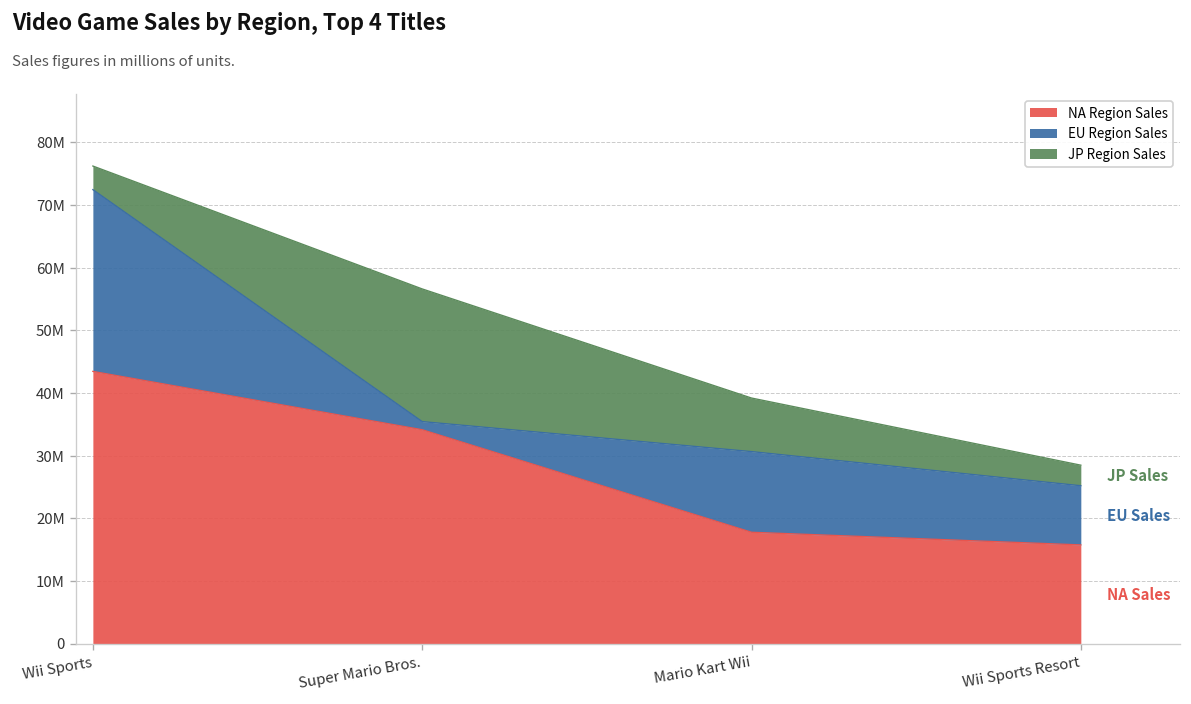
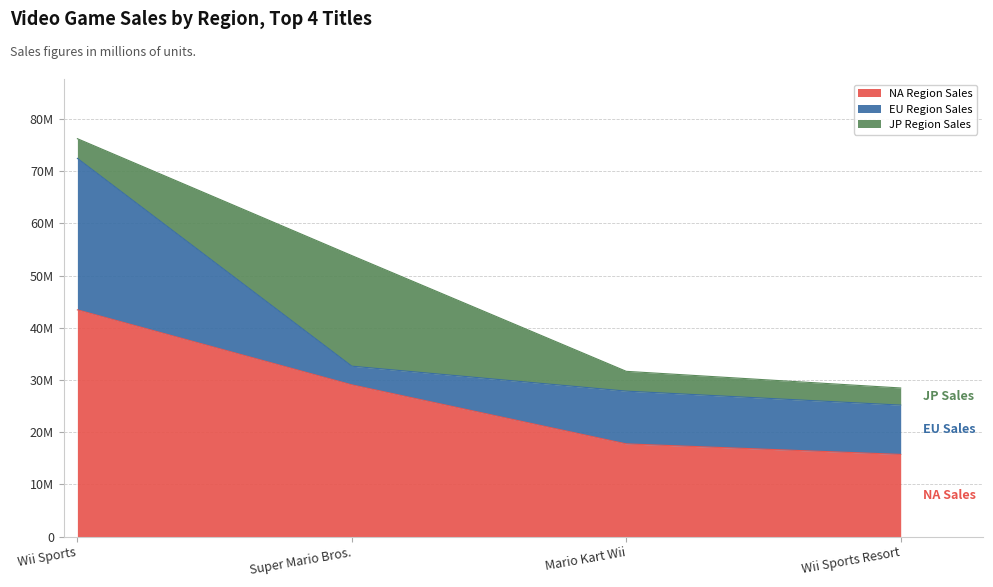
NA Region Sales, Super Mario Bros.: 34000000 -> 29000000
EU Region Sales, Super Mario Bros.: 1000000 -> 4000000
EU Region Sales, Mario Kart Wii: 13000000 -> 10000000
JP Region Sales, Mario Kart Wii: 9000000 -> 4000000
